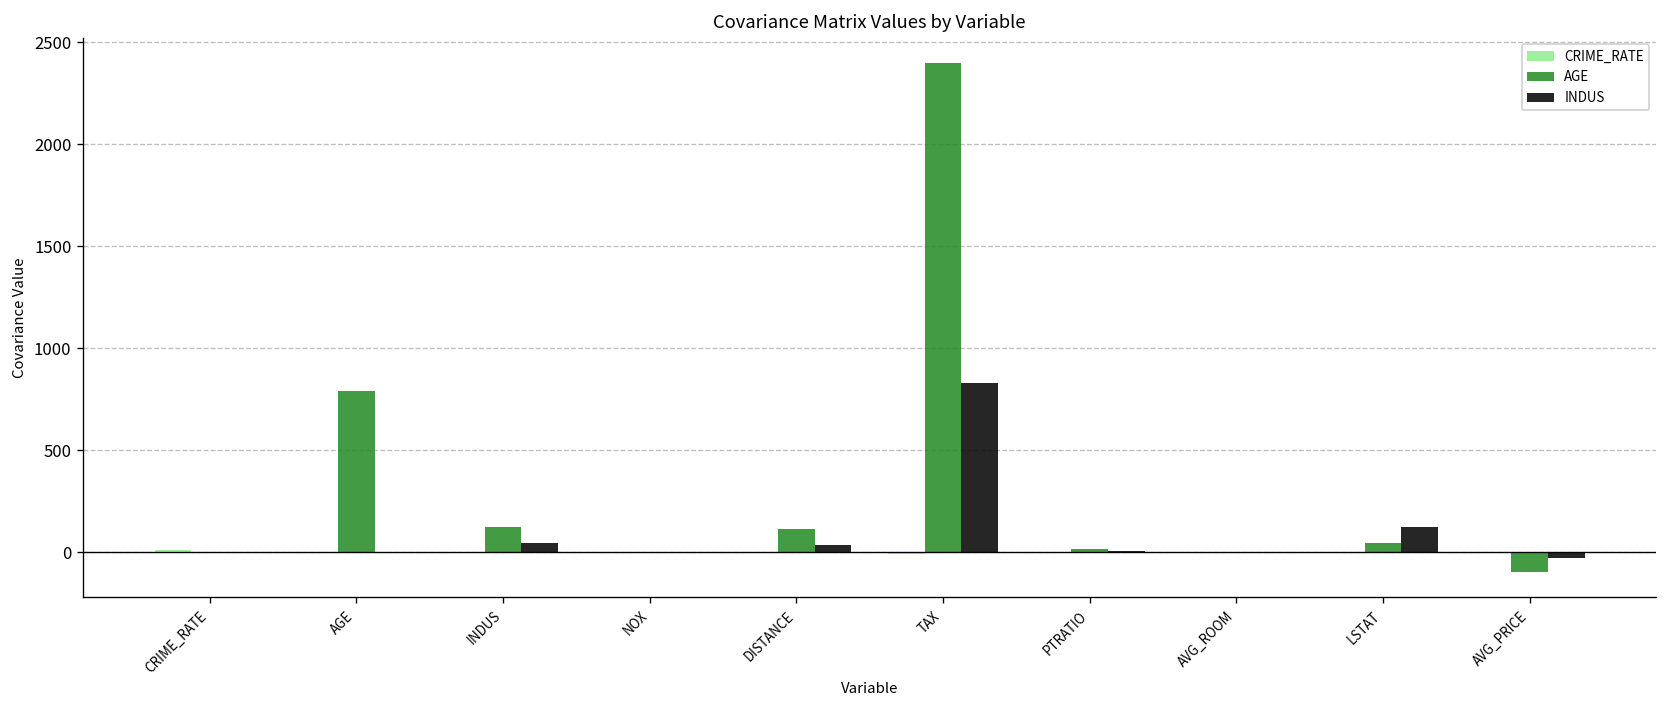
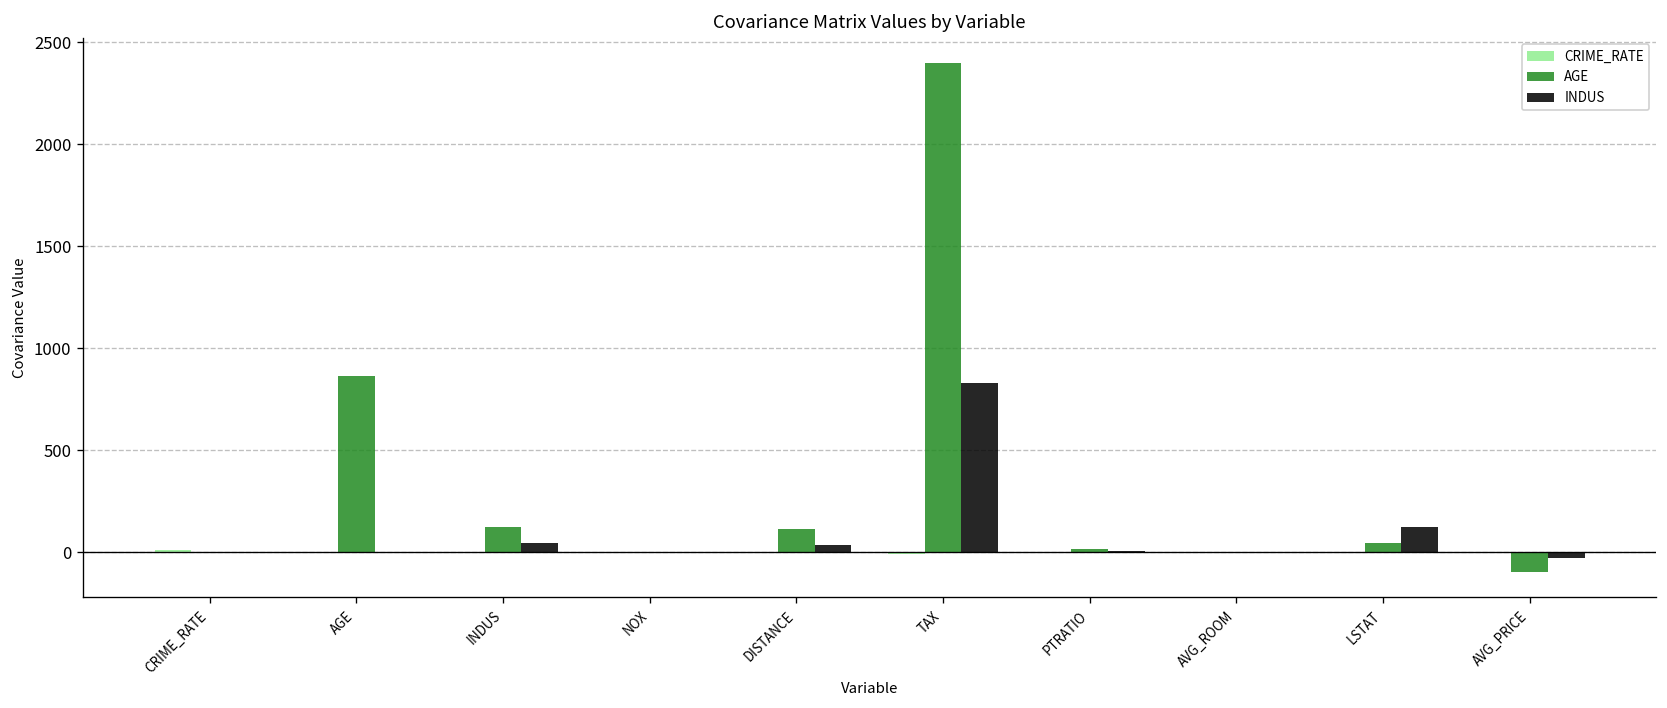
AGE, AGE: 790 -> 860
